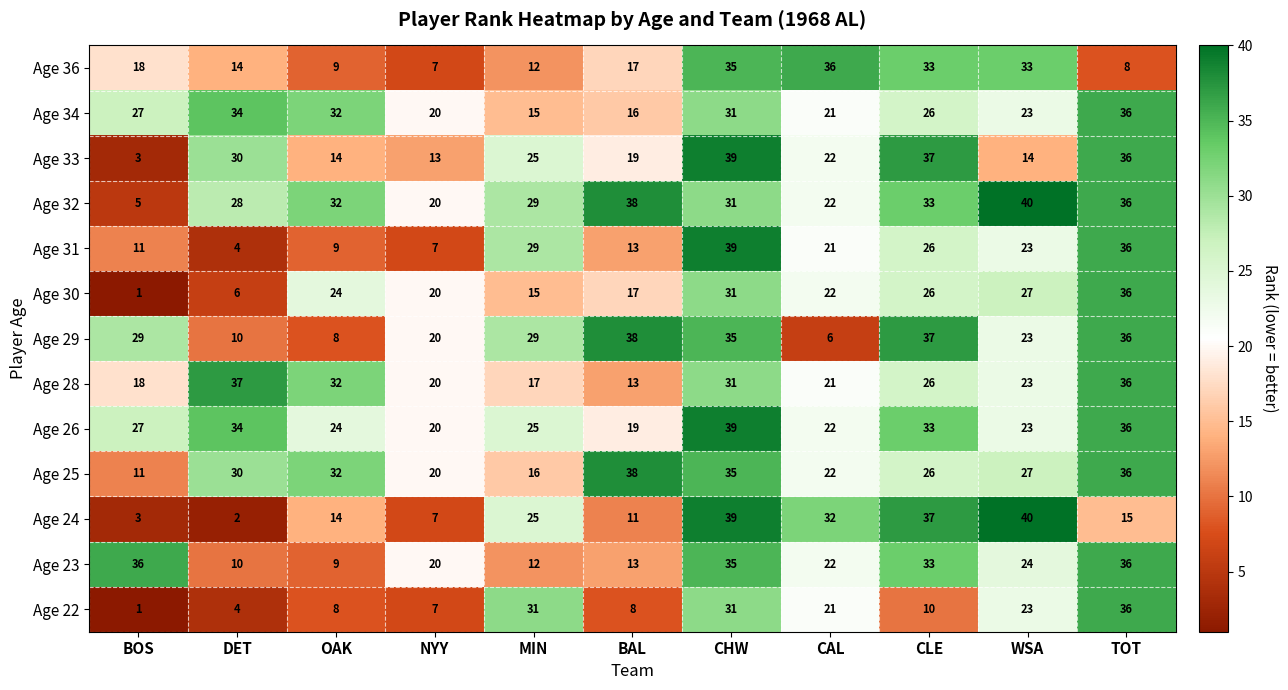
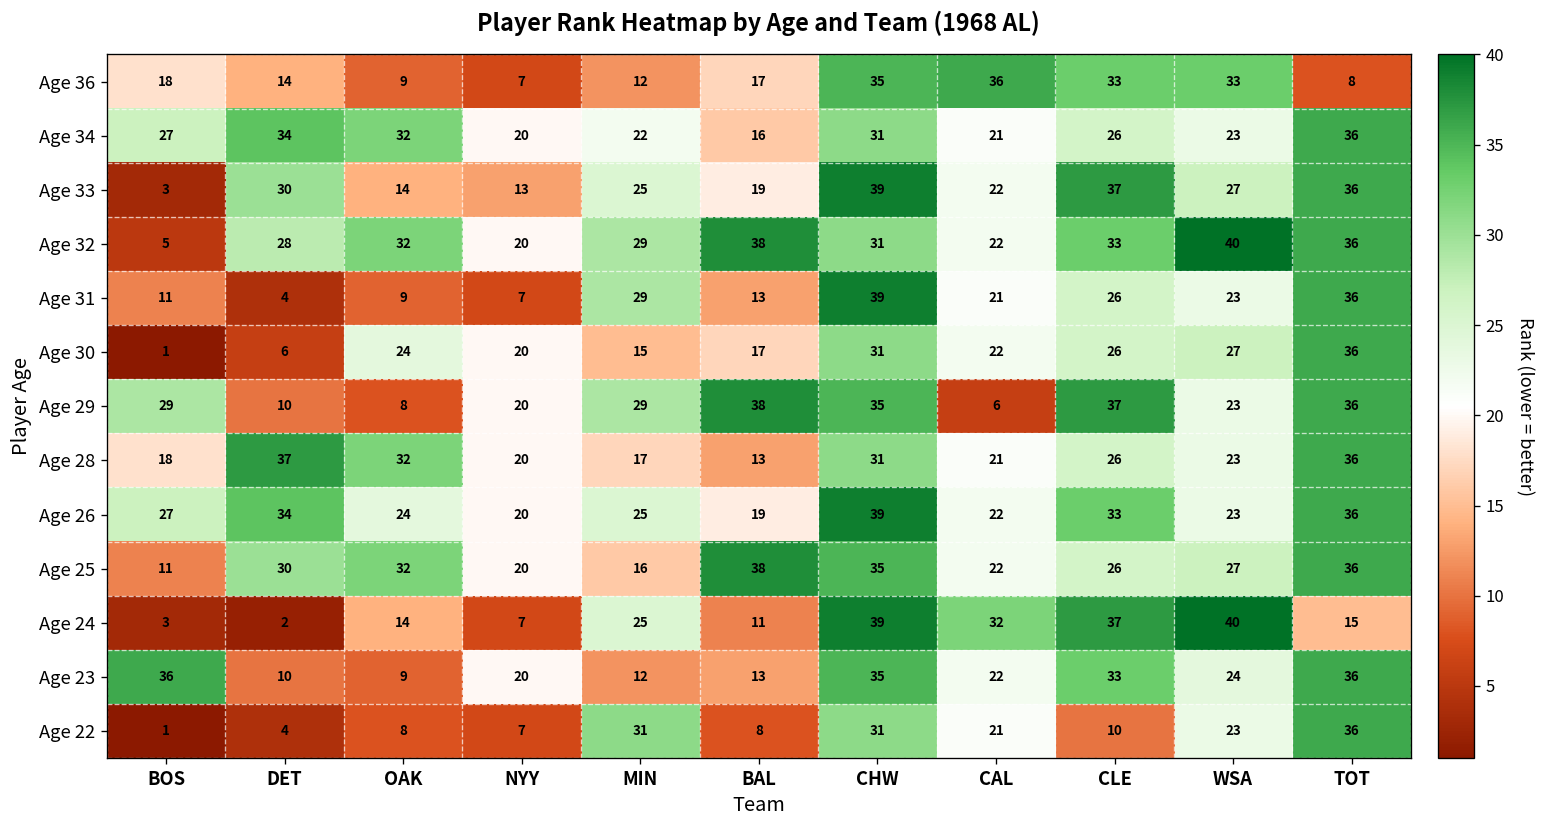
Age 34, MIN: 15 -> 22
Age 33, WSA: 14 -> 27
